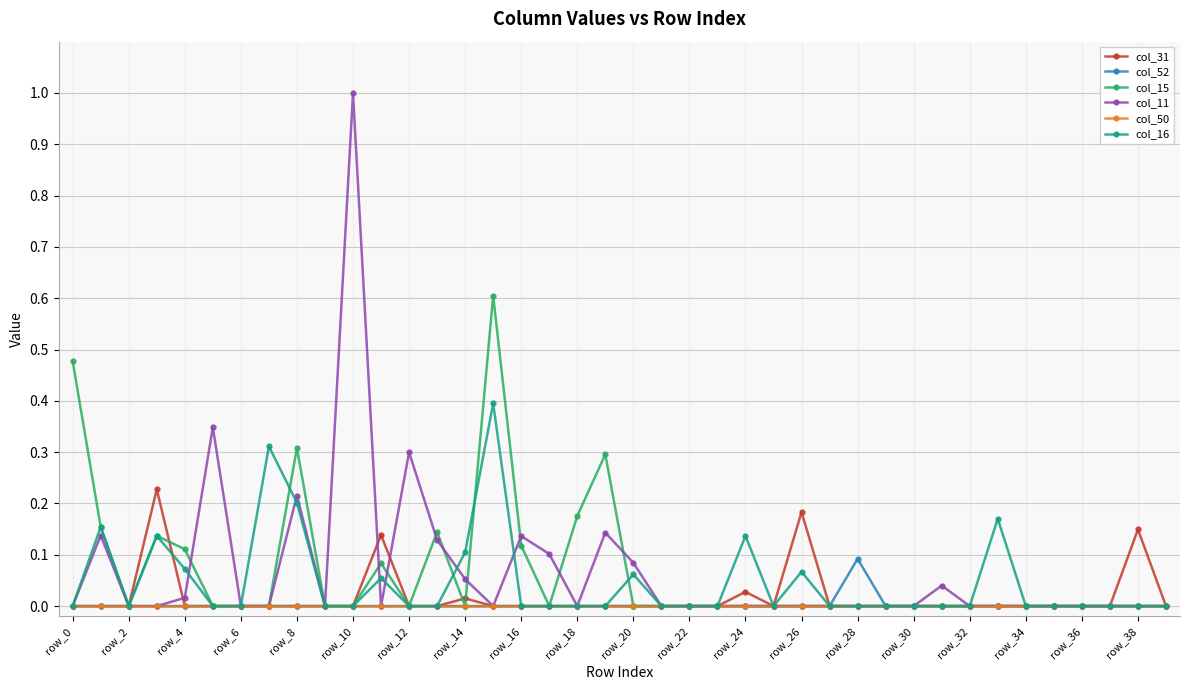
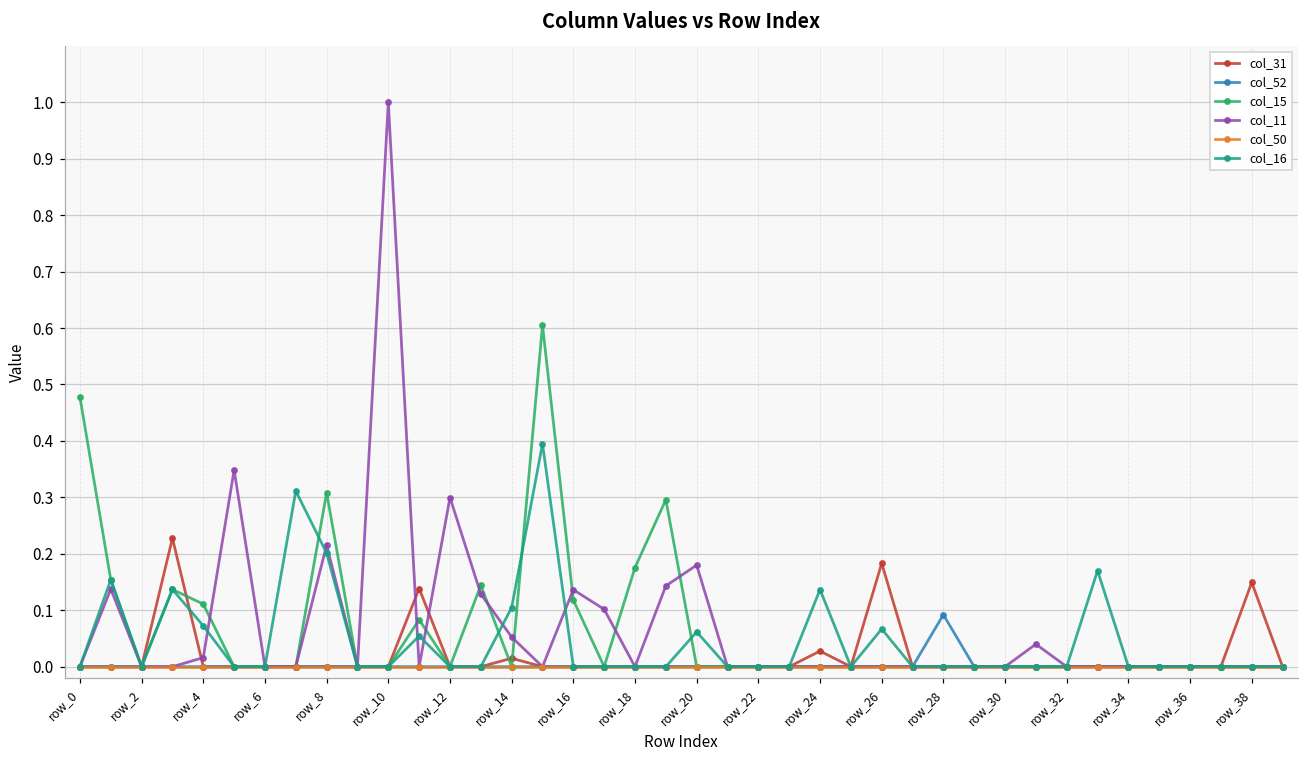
col_11, row_20: 0.08 -> 0.18
